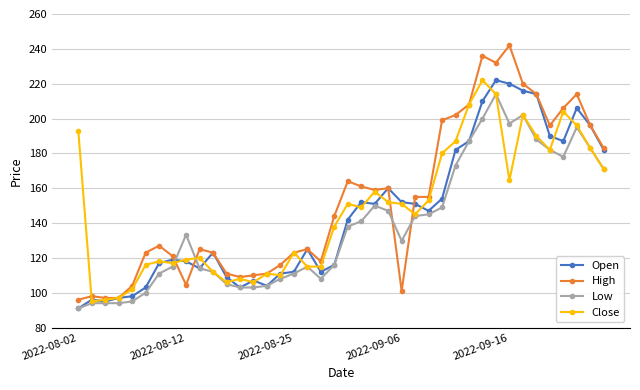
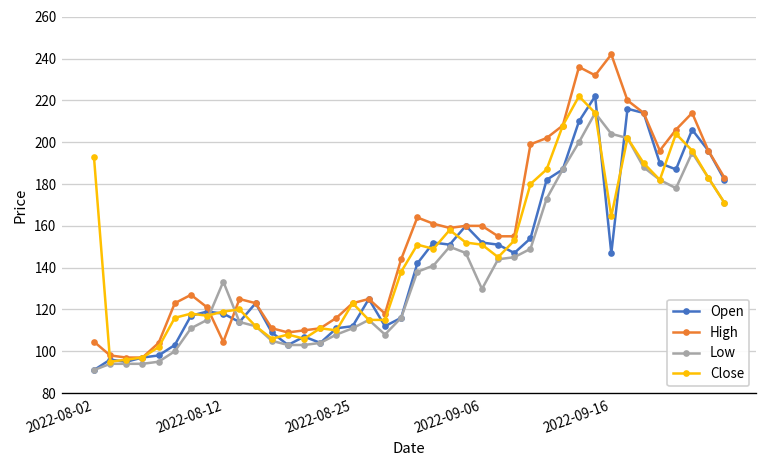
High, 2022-08-02: 96 -> 105
High, 2022-09-06: 101 -> 160
Open, 2022-09-16: 220 -> 147
Low, 2022-09-16: 197 -> 204
